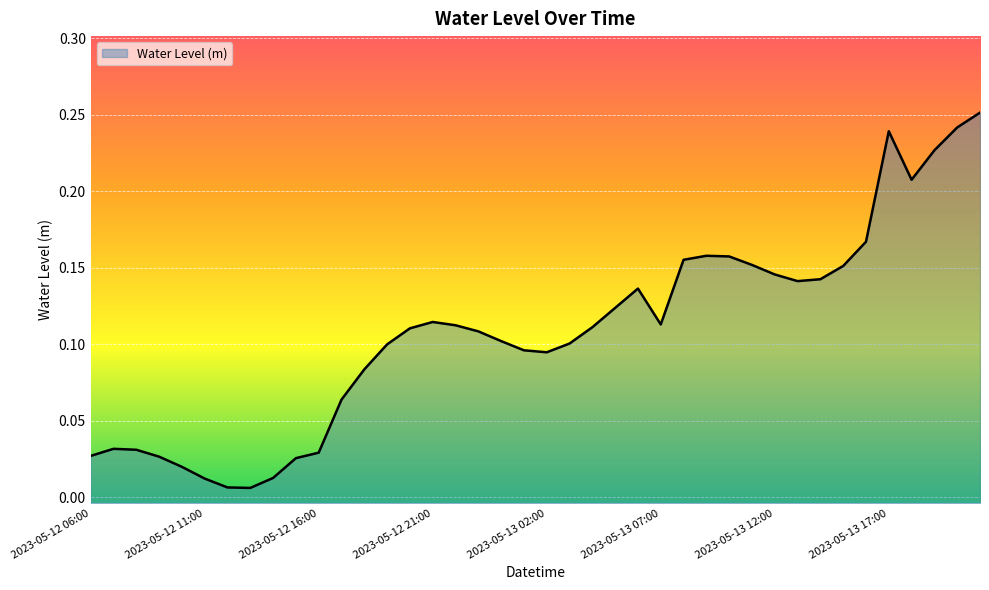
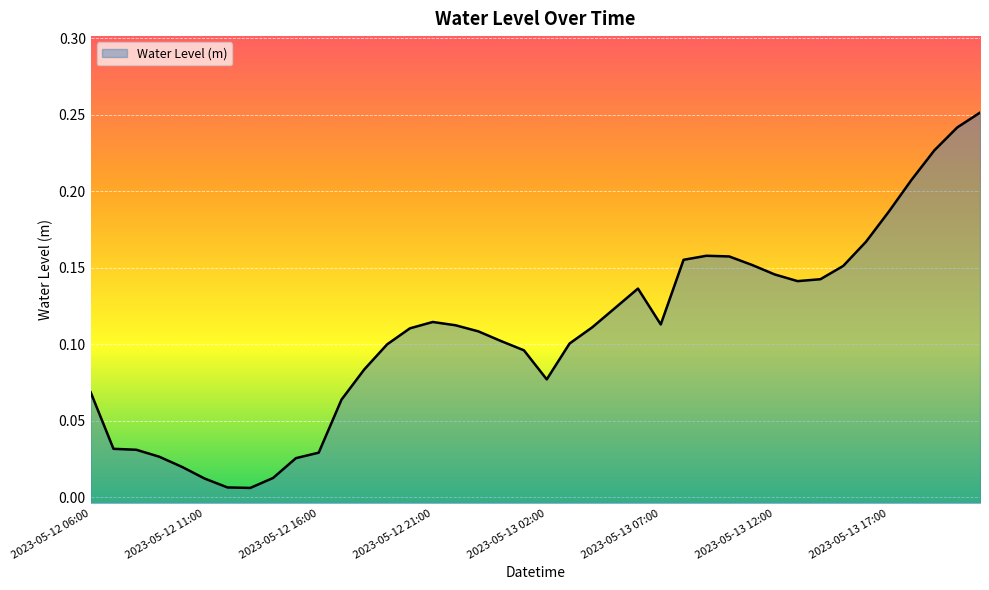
2023-05-12 06:00: 0.027 -> 0.069
2023-05-13 02:00: 0.095 -> 0.077
2023-05-13 17:00: 0.239 -> 0.187
